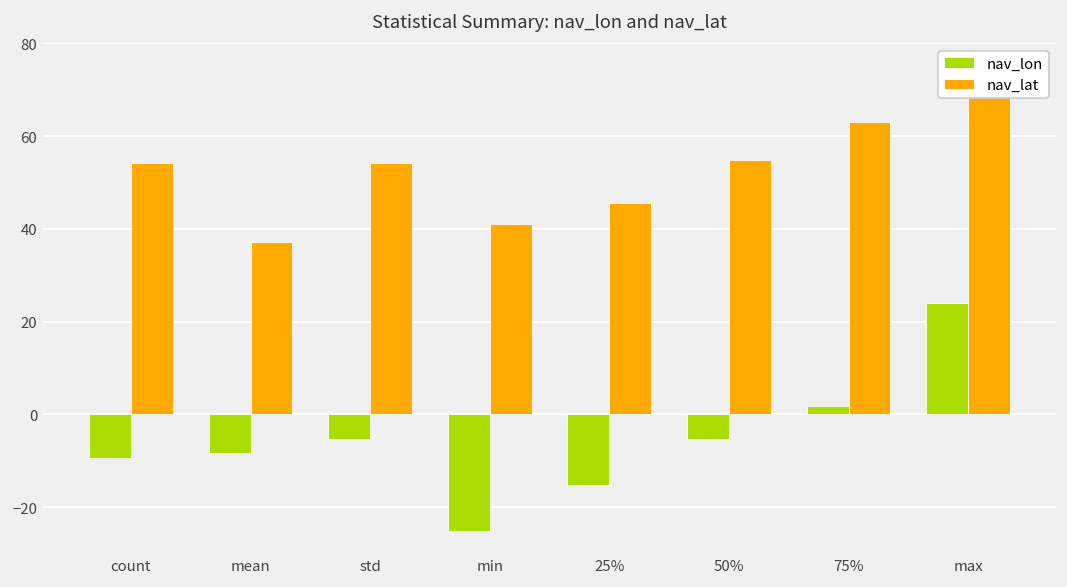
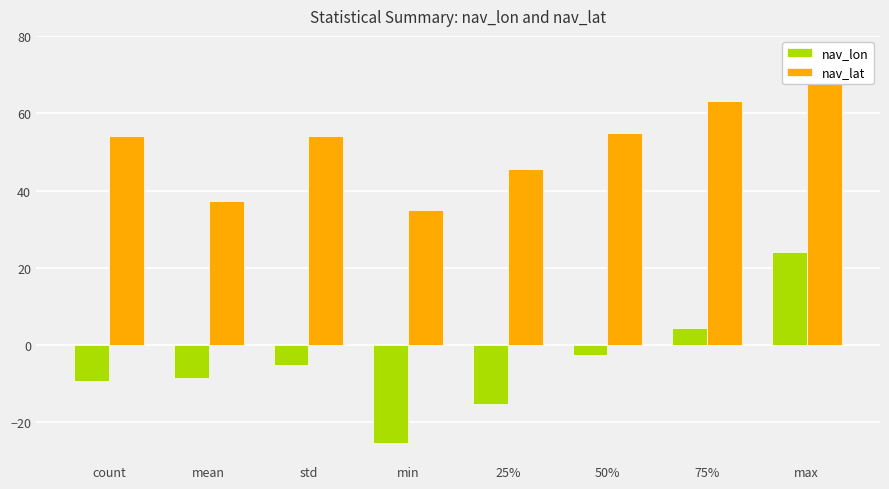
nav_lat, min: 41 -> 35
nav_lon, 50%: -5 -> -2
nav_lon, 75%: 2 -> 4
